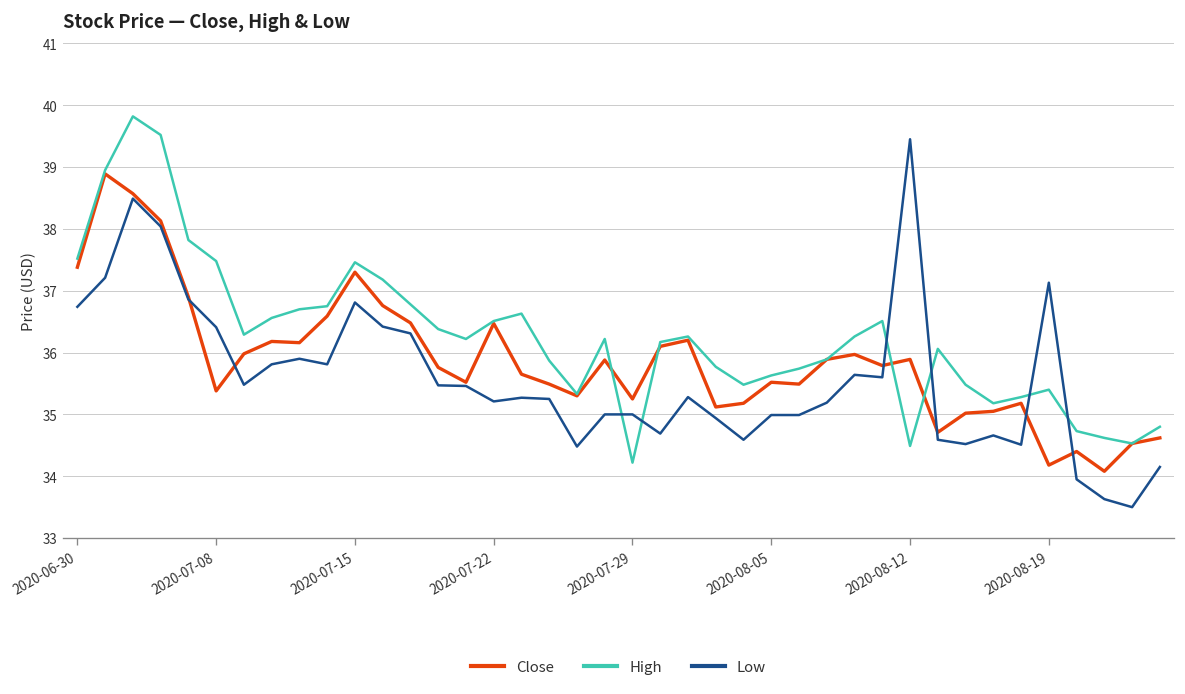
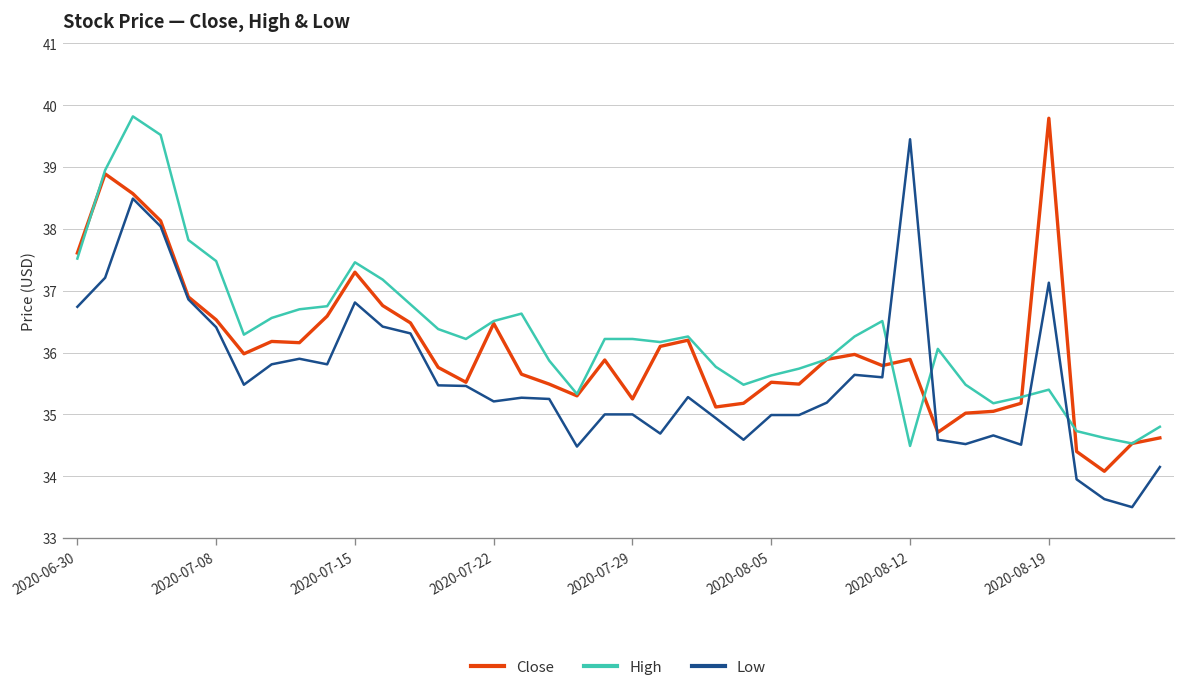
Close, 2020-06-30: 37.4 -> 37.6
Close, 2020-07-08: 35.4 -> 36.5
High, 2020-07-29: 34.2 -> 36.2
Close, 2020-08-19: 34.2 -> 39.8
